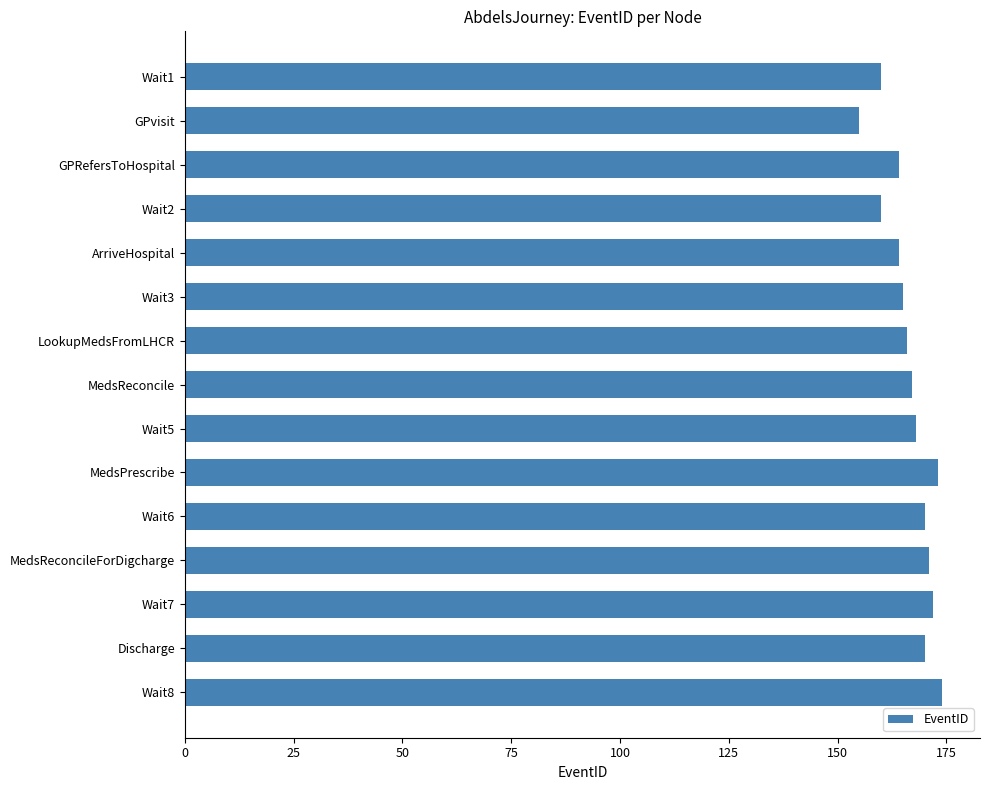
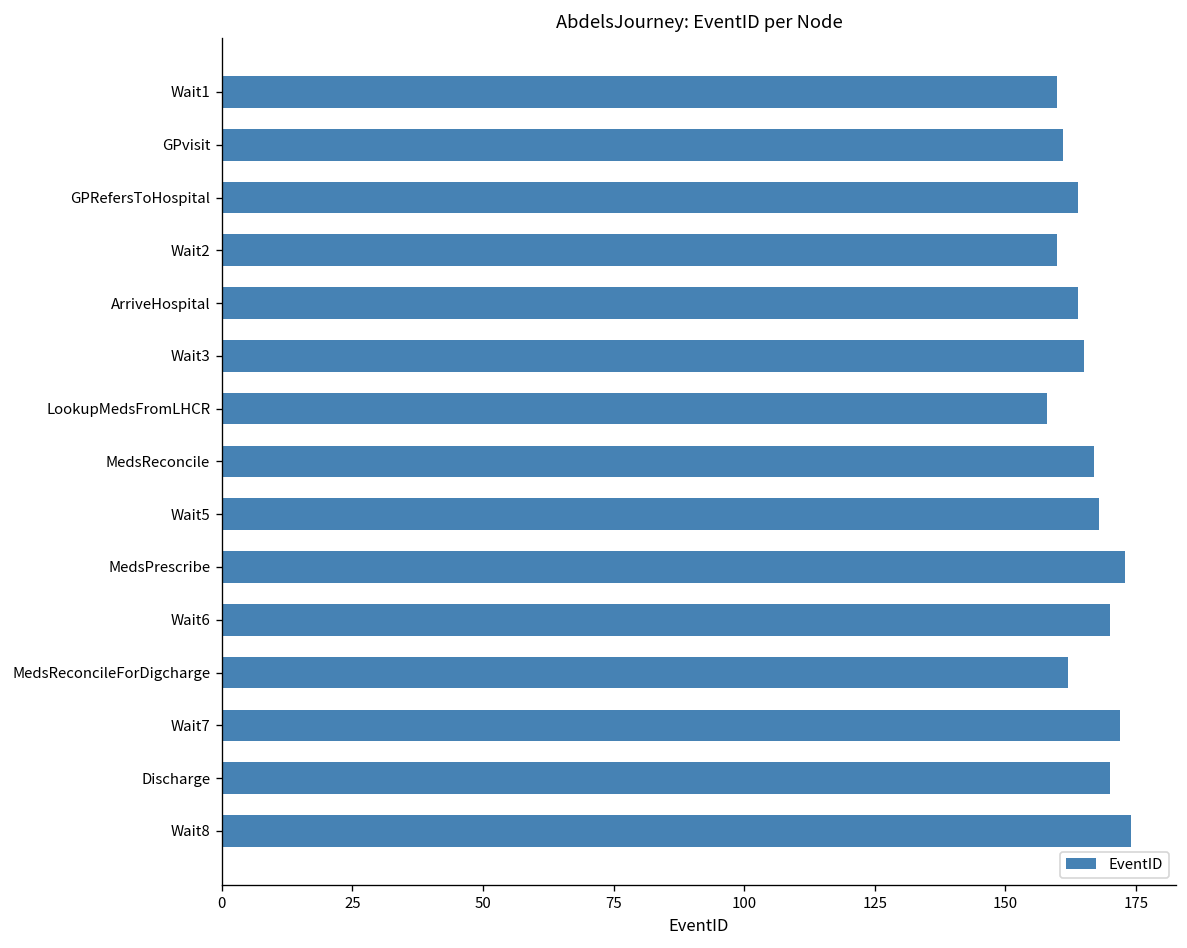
GPvisit: 155 -> 161
LookupMedsFromLHCR: 166 -> 158
MedsReconcileForDigcharge: 171 -> 162
